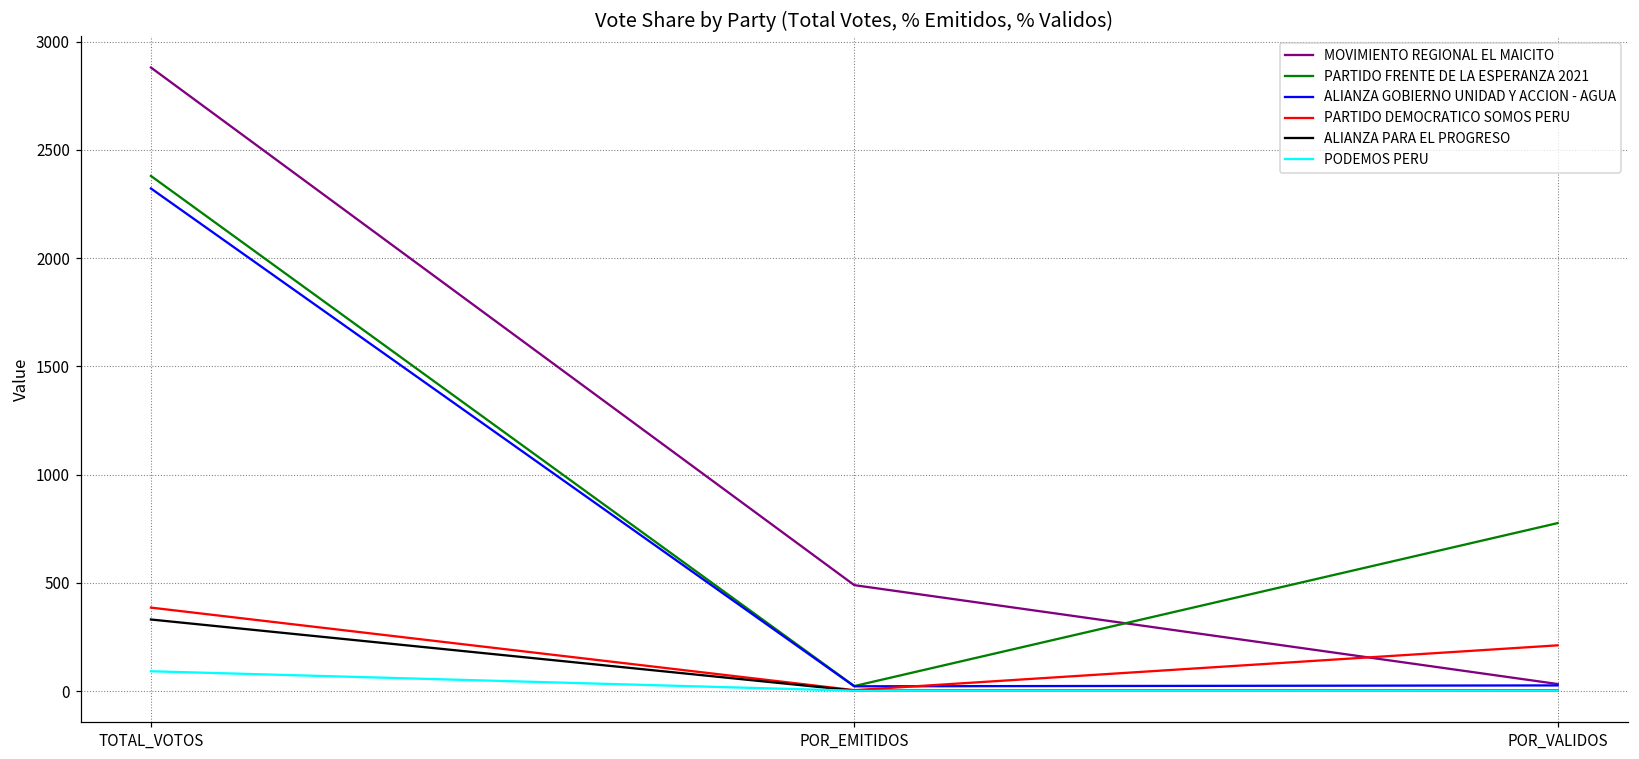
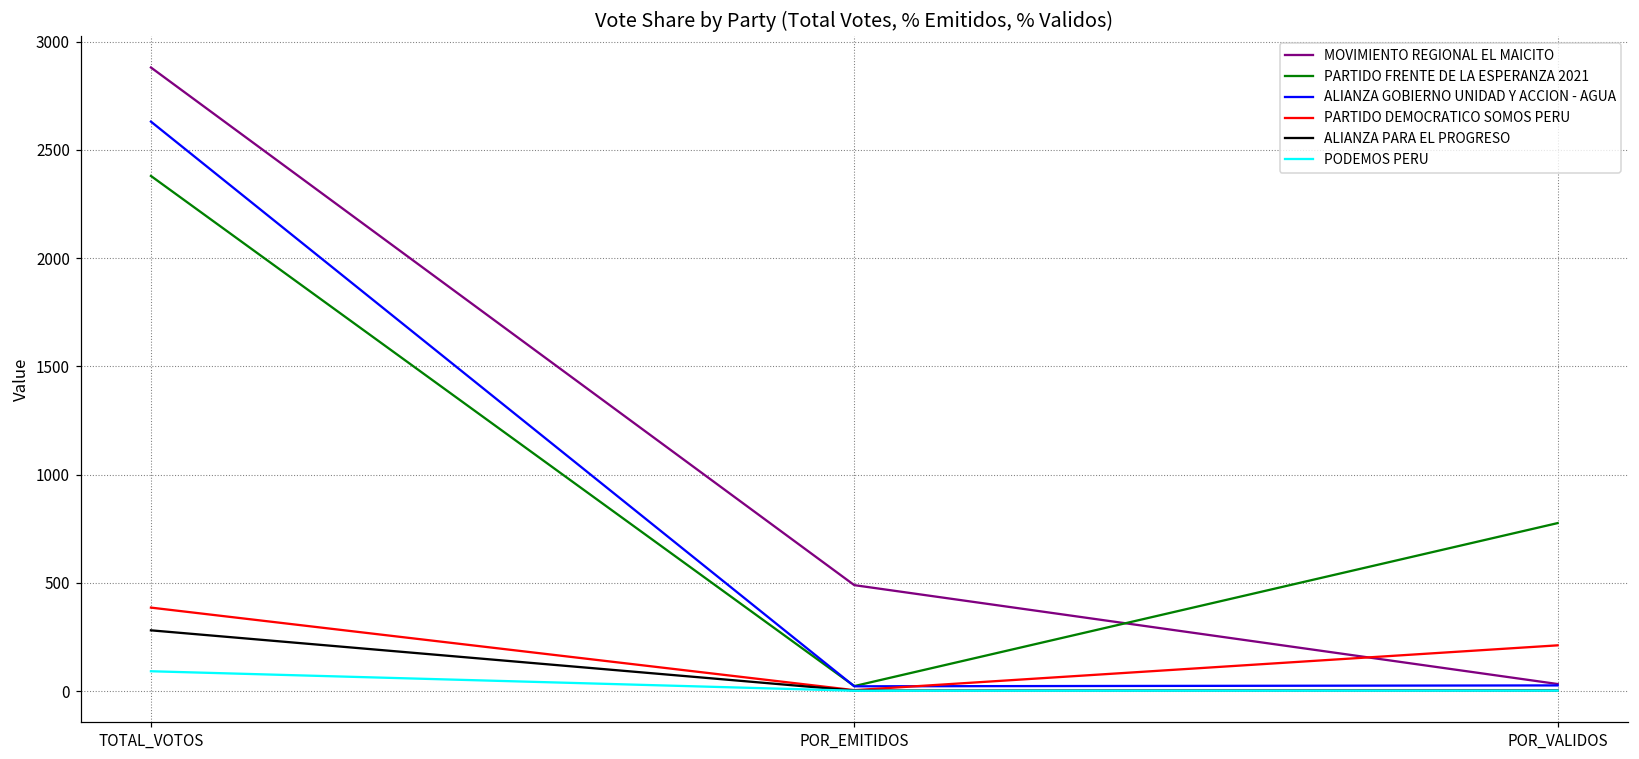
ALIANZA GOBIERNO UNIDAD Y ACCION - AGUA, TOTAL_VOTOS: 2320 -> 2630
ALIANZA PARA EL PROGRESO, TOTAL_VOTOS: 330 -> 280
